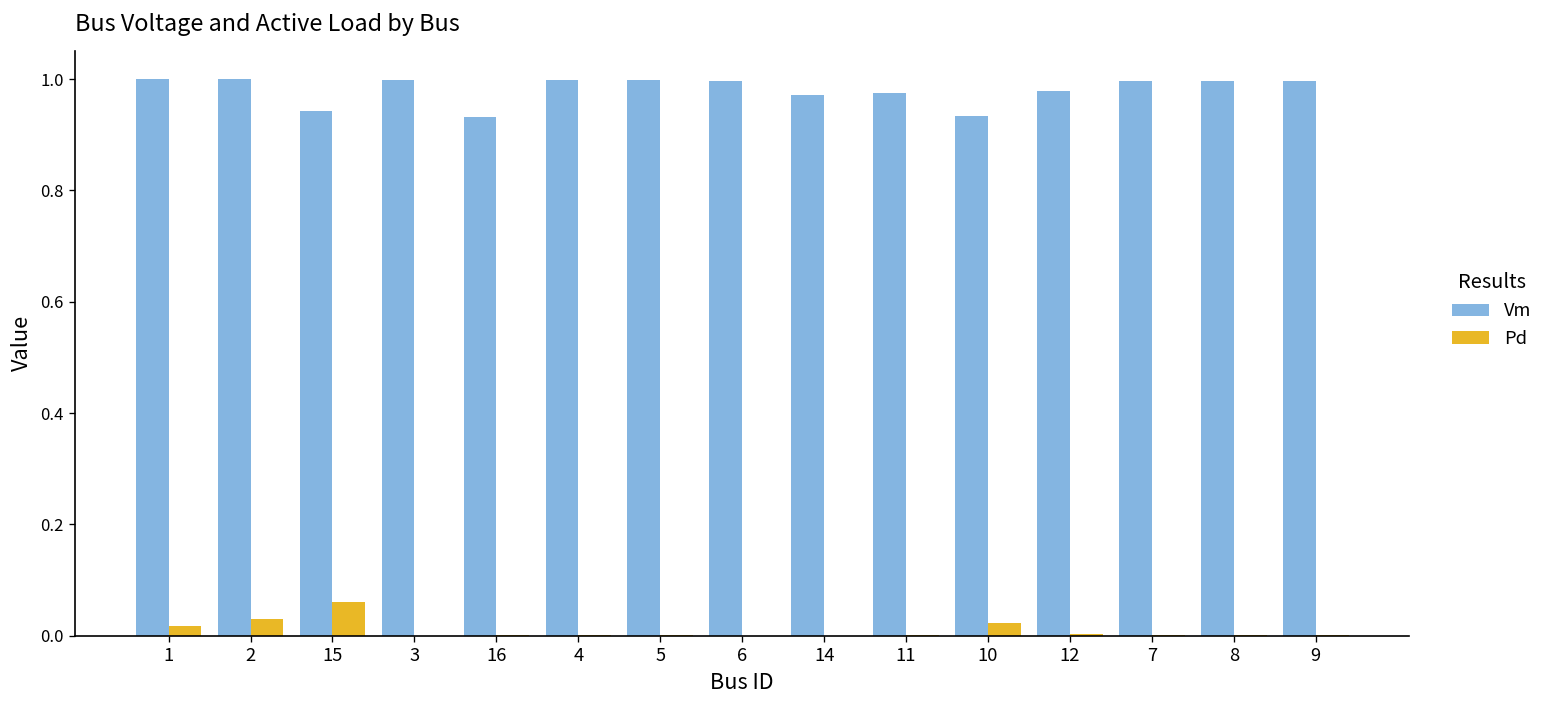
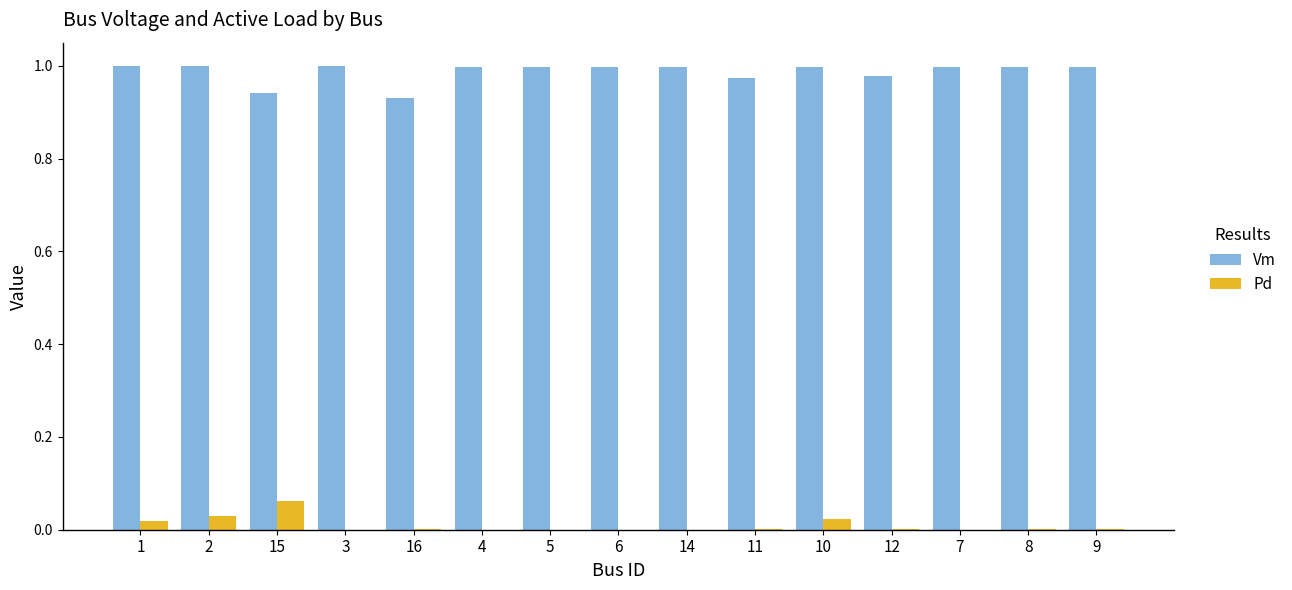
Vm, 14: 0.97 -> 1.00
Vm, 10: 0.93 -> 1.00
